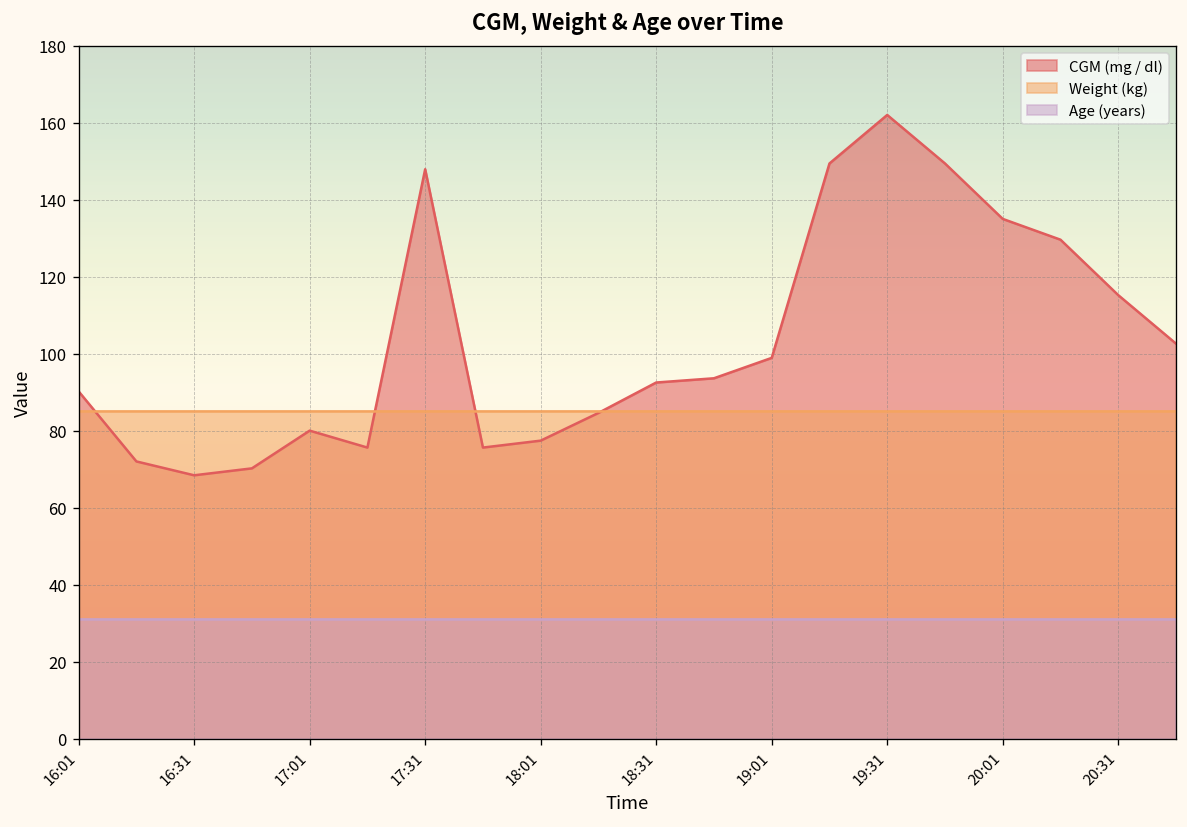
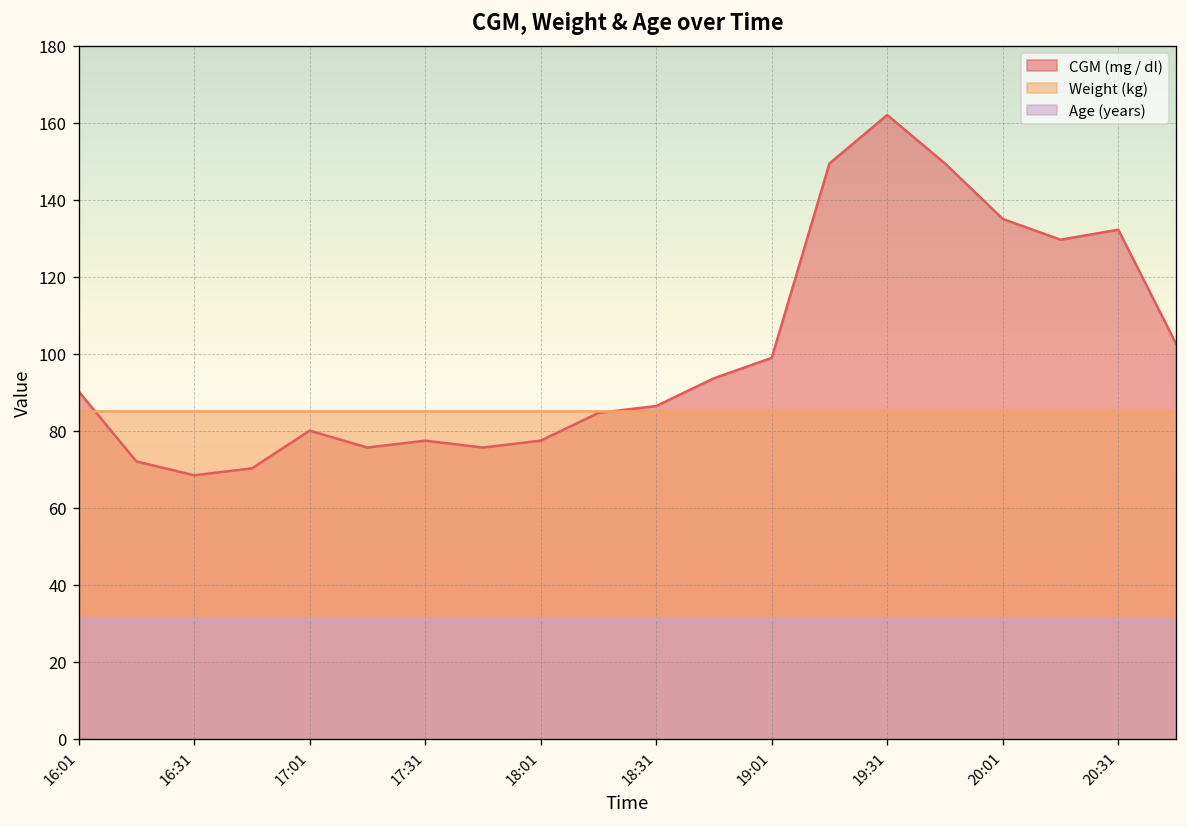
CGM (mg / dl), 17:31: 148 -> 77
CGM (mg / dl), 18:31: 93 -> 86
CGM (mg / dl), 20:31: 115 -> 132
